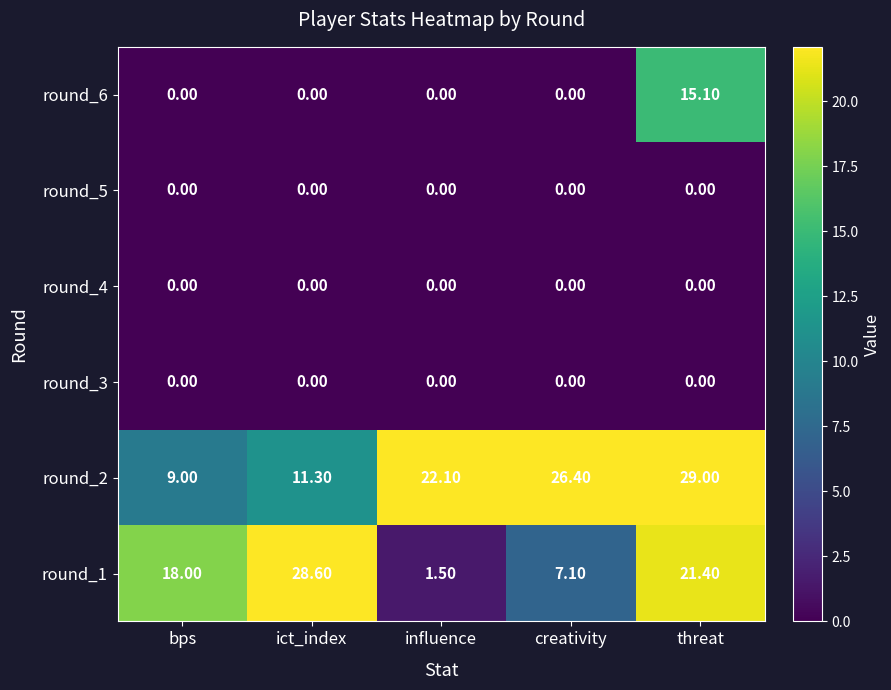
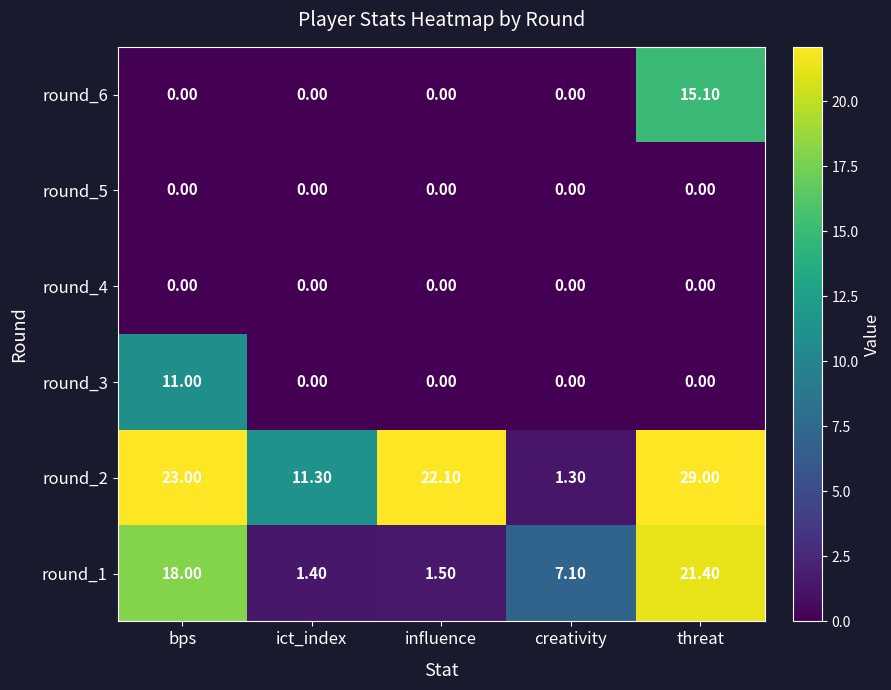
round_3, bps: 0.00 -> 11.00
round_2, bps: 9.00 -> 23.00
round_2, creativity: 26.40 -> 1.30
round_1, ict_index: 28.60 -> 1.40
